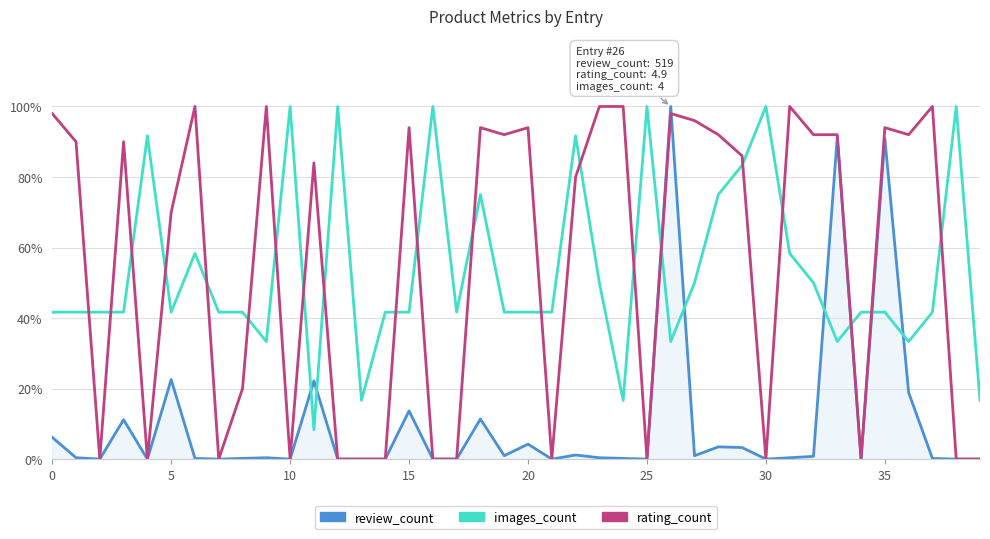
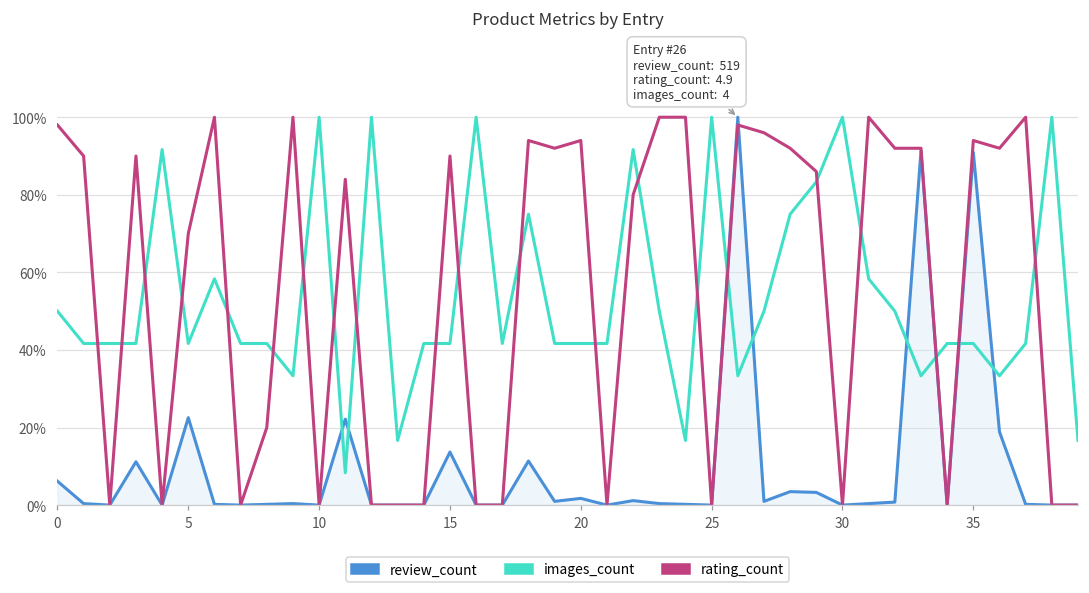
images_count, 0: 42% -> 50%
rating_count, 15: 94% -> 90%
review_count, 20: 4% -> 2%
